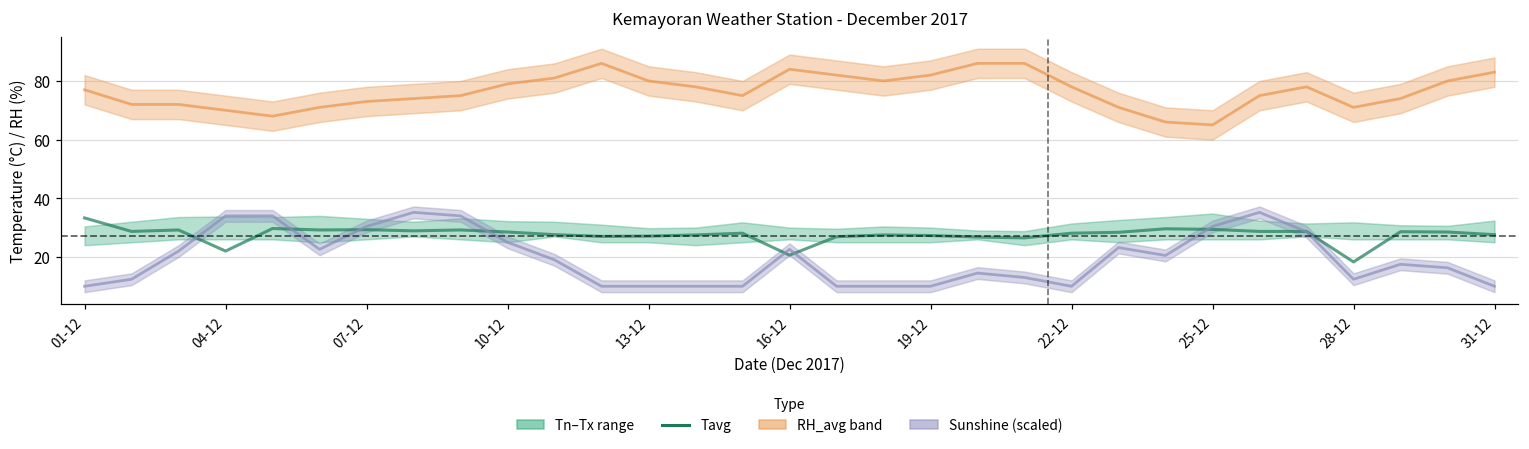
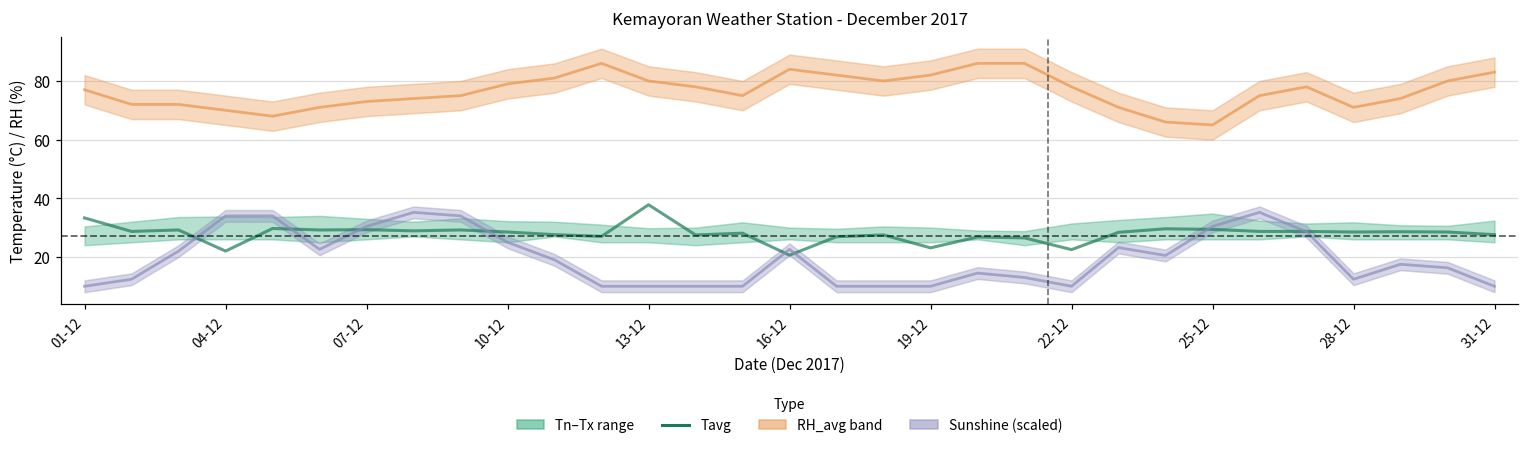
Tavg, 13-12: 27 -> 38
Tavg, 19-12: 27 -> 23
Tavg, 22-12: 28 -> 23
Tavg, 28-12: 18 -> 29
